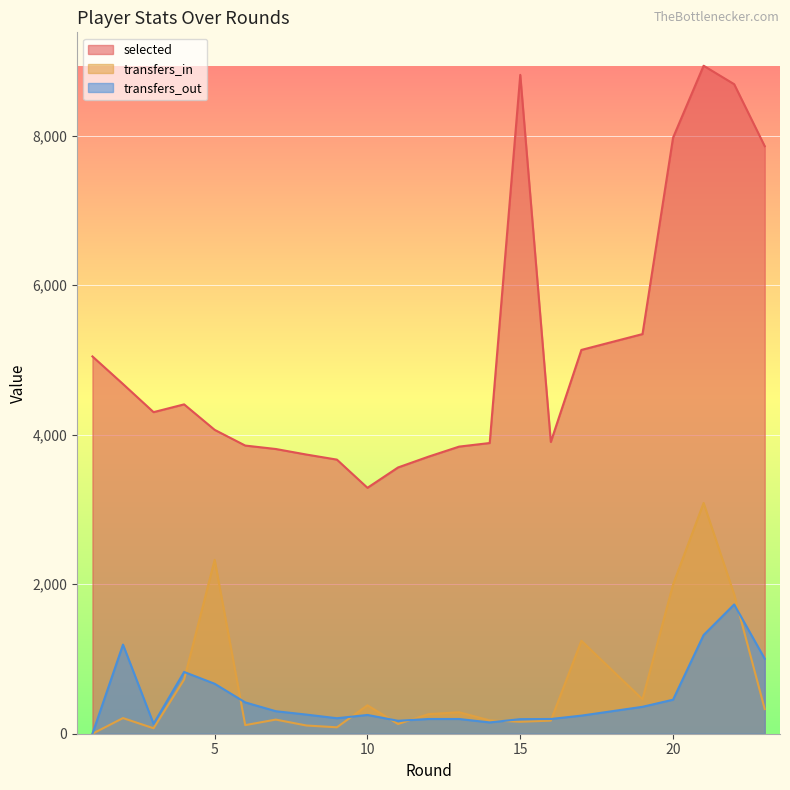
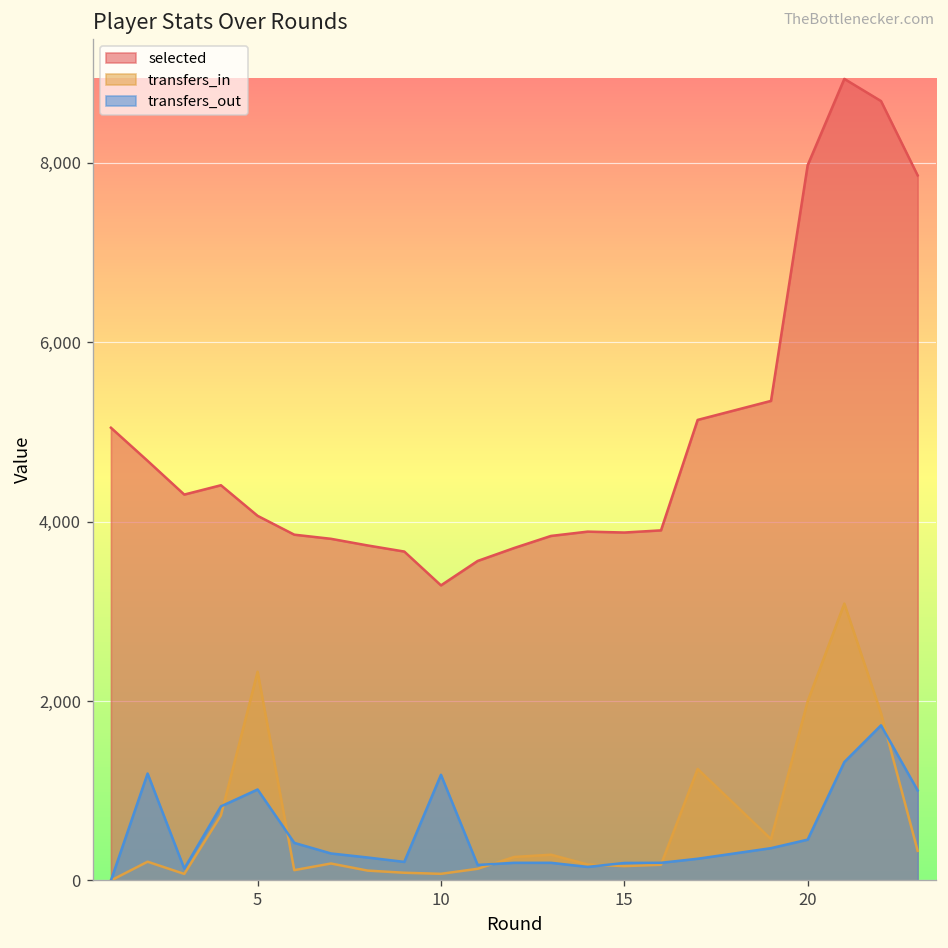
transfers_out, 5: 700 -> 1,000
transfers_in, 10: 400 -> 100
transfers_out, 10: 300 -> 1,200
selected, 15: 8,800 -> 3,900
